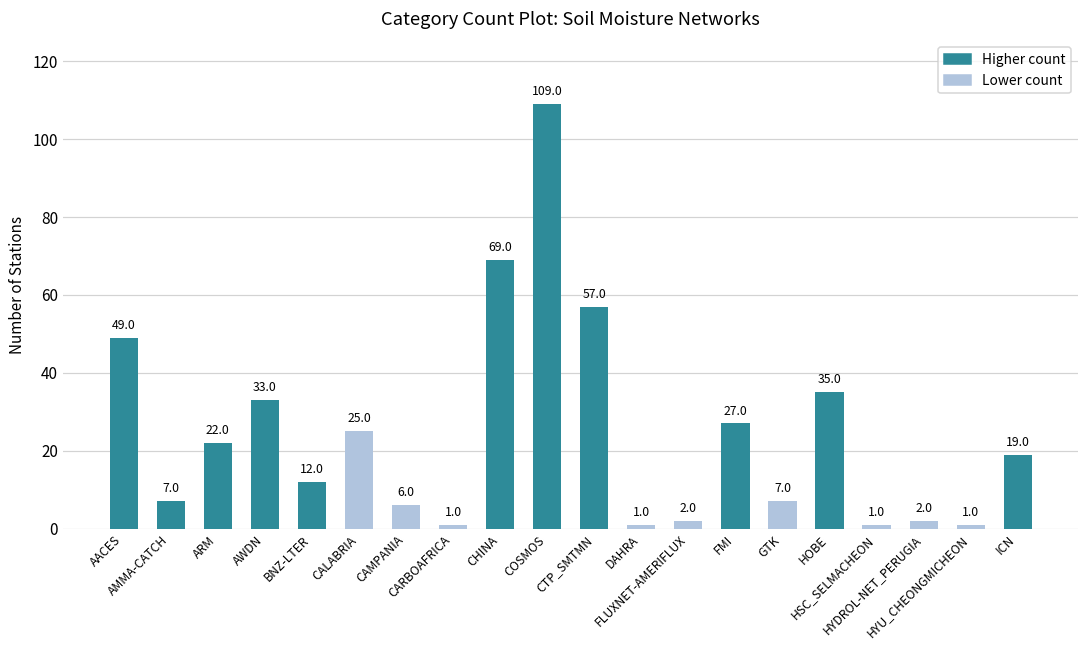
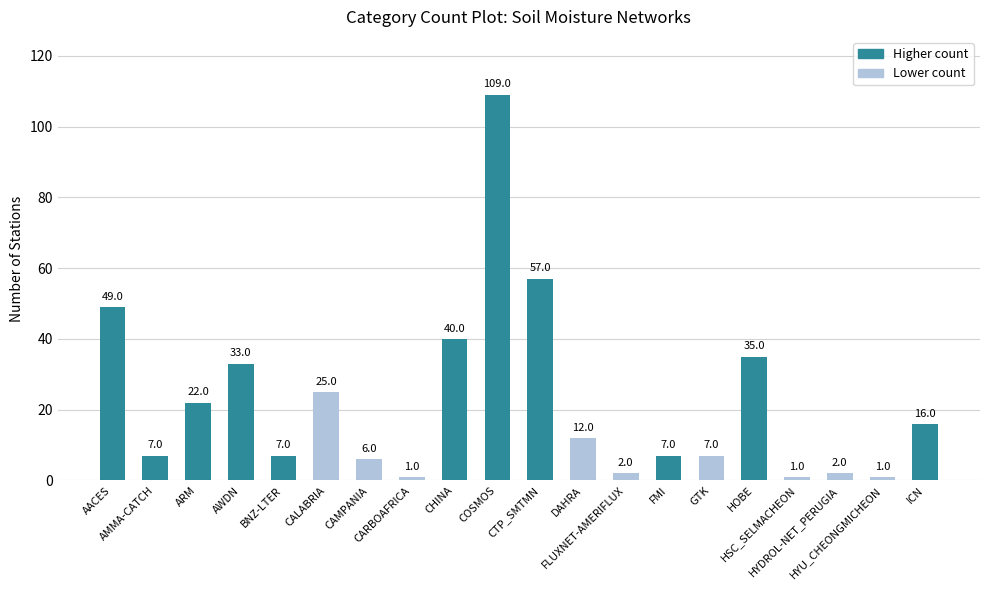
BNZ-LTER: 12.0 -> 7.0
CHINA: 69.0 -> 40.0
DAHRA: 1.0 -> 12.0
FMI: 27.0 -> 7.0
ICN: 19.0 -> 16.0
